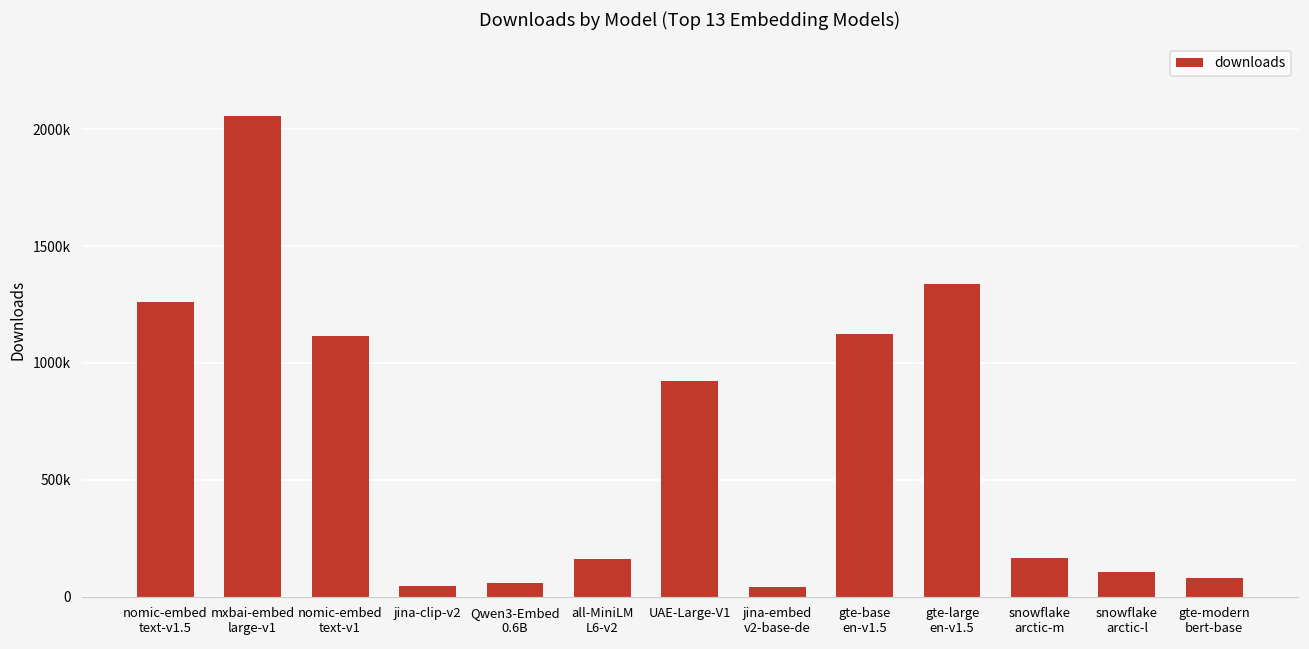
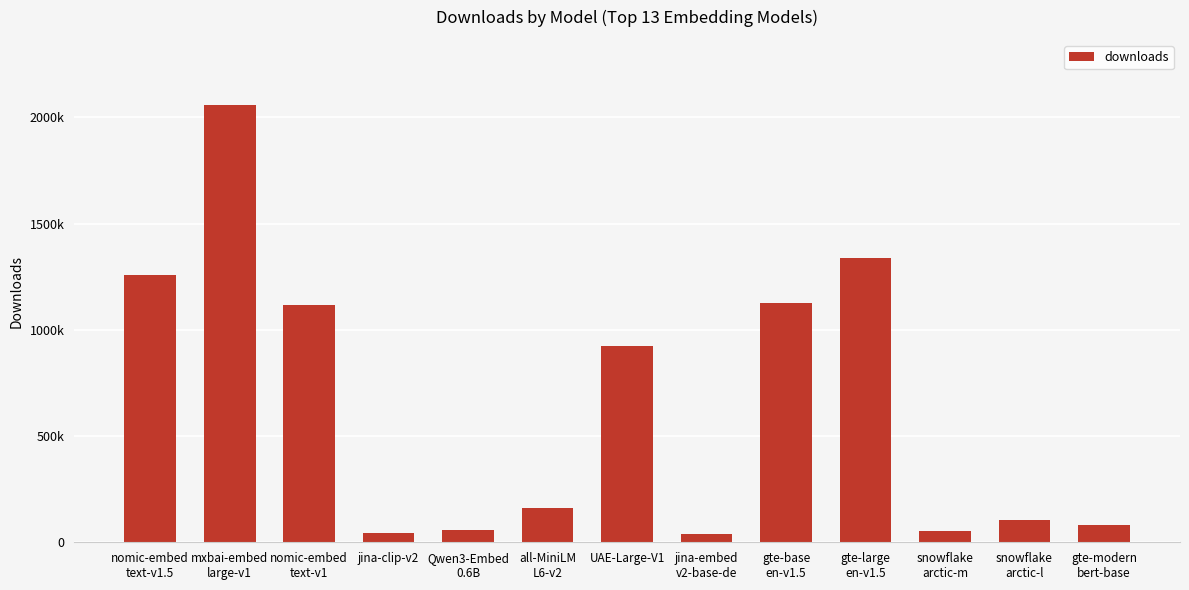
snowflake arctic-m: 170000 -> 50000
